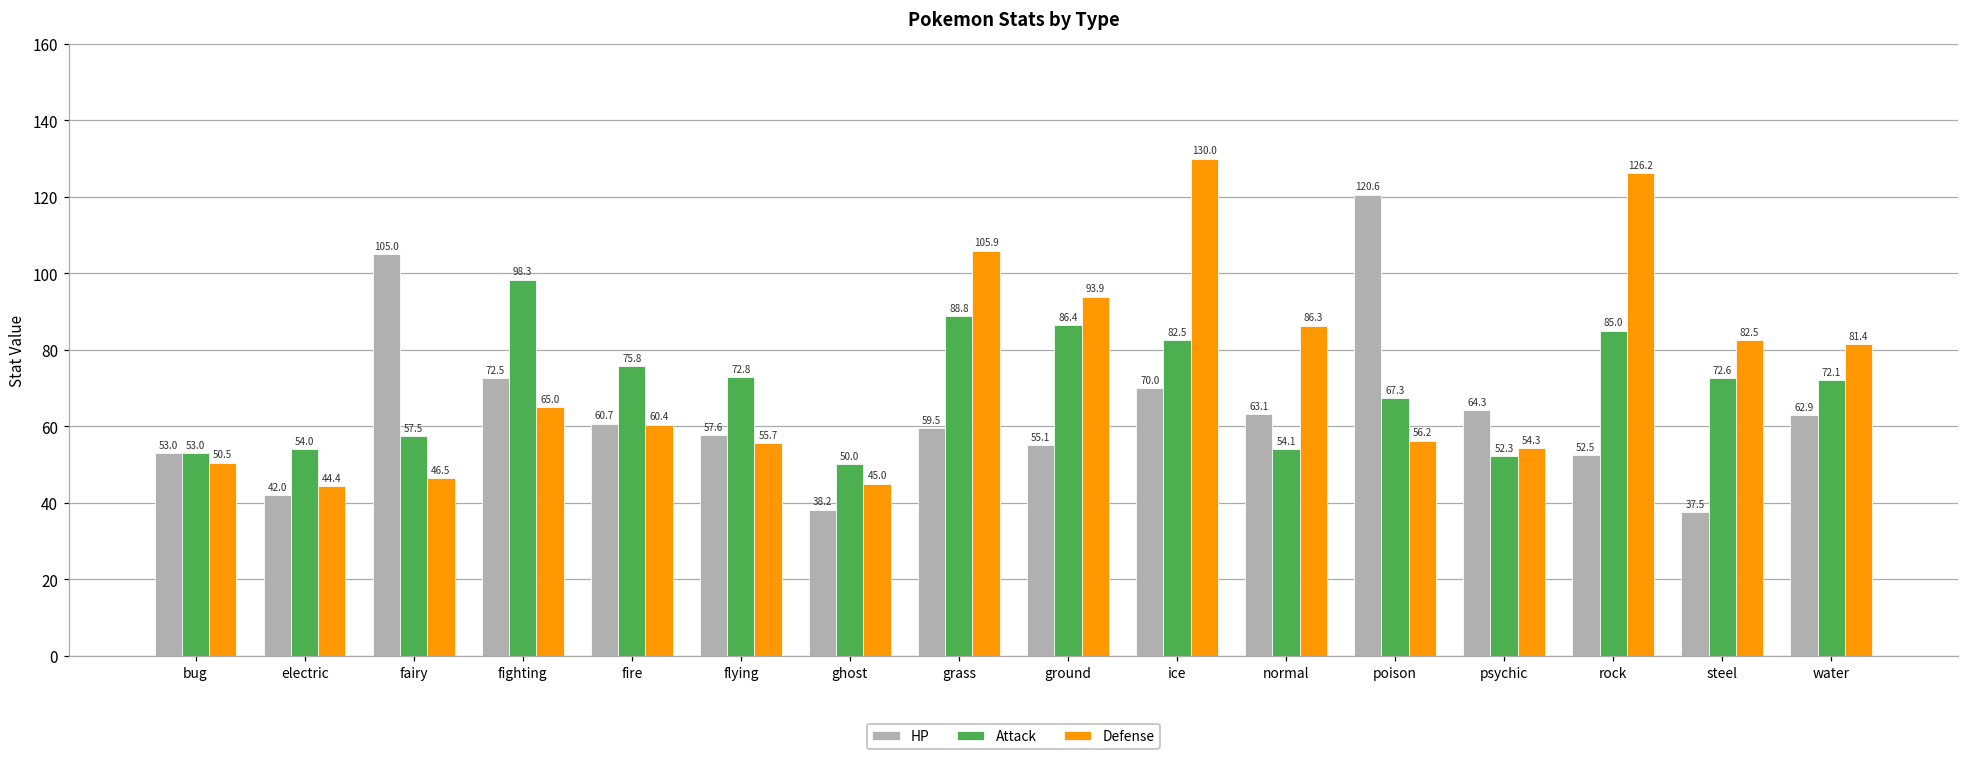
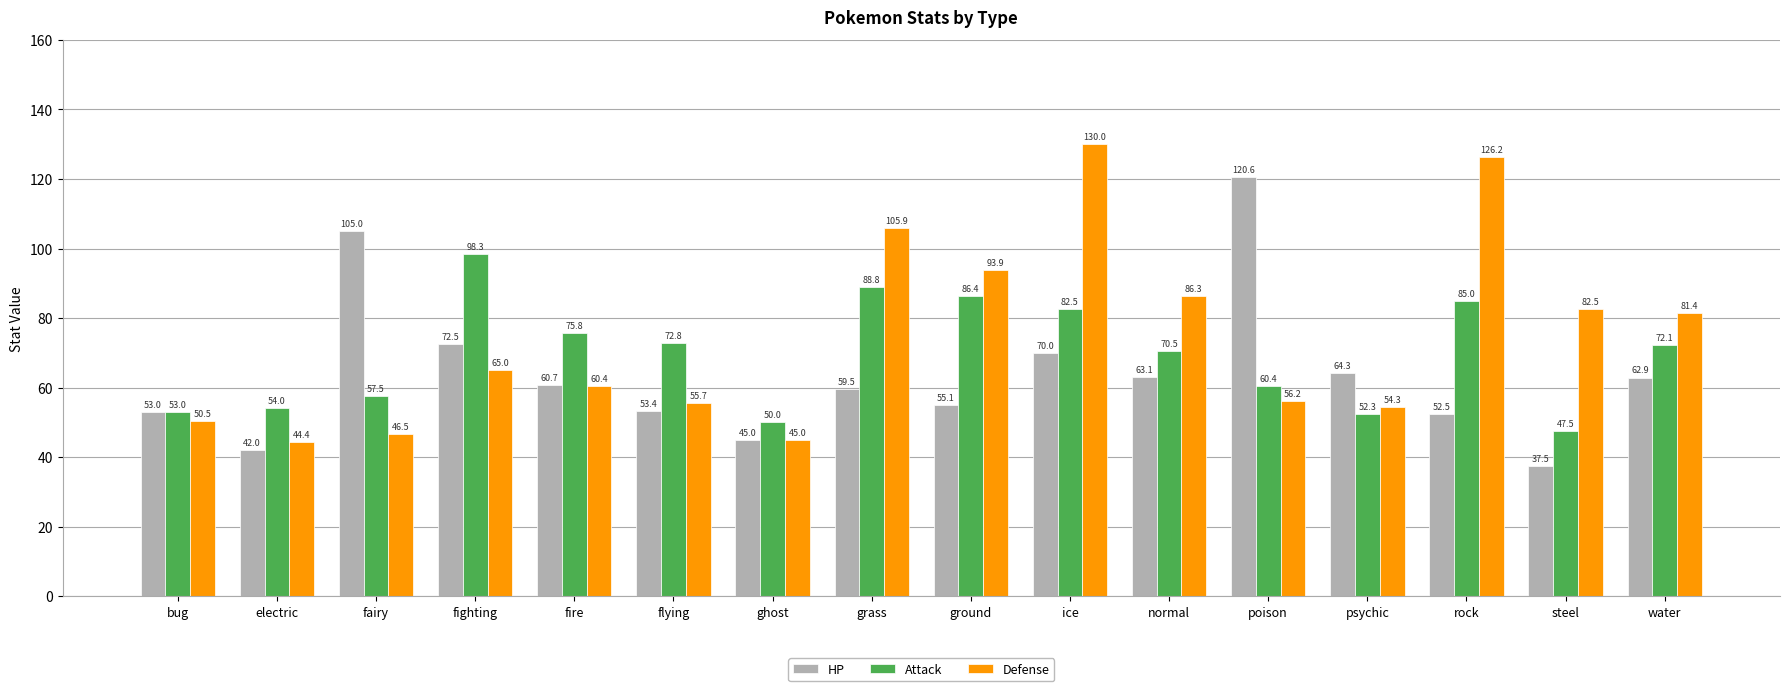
HP, flying: 57.6 -> 53.4
HP, ghost: 38.2 -> 45.0
Attack, normal: 54.1 -> 70.5
Attack, poison: 67.3 -> 60.4
Attack, steel: 72.6 -> 47.5
